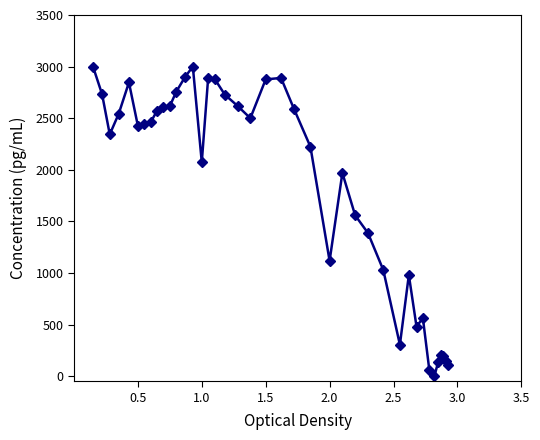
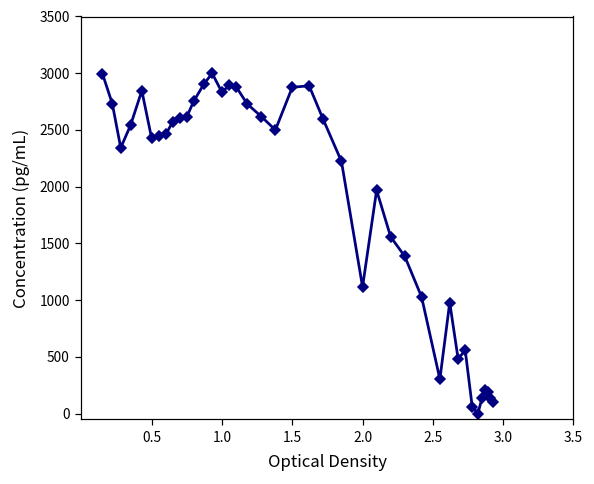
1.0: 2070 -> 2830
